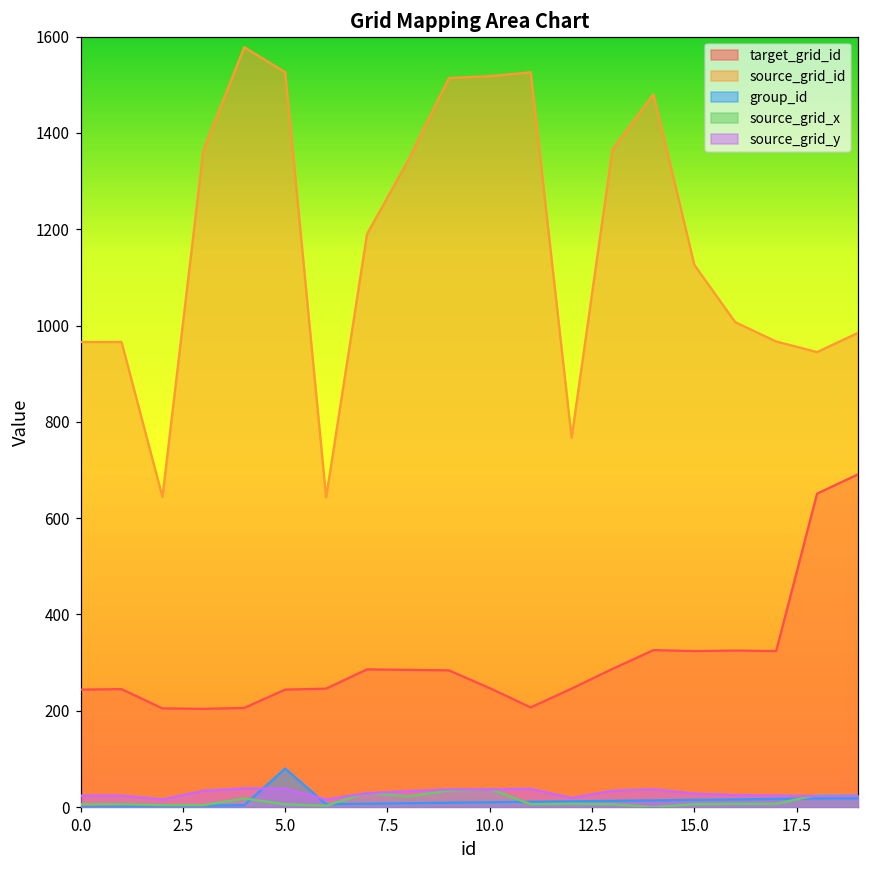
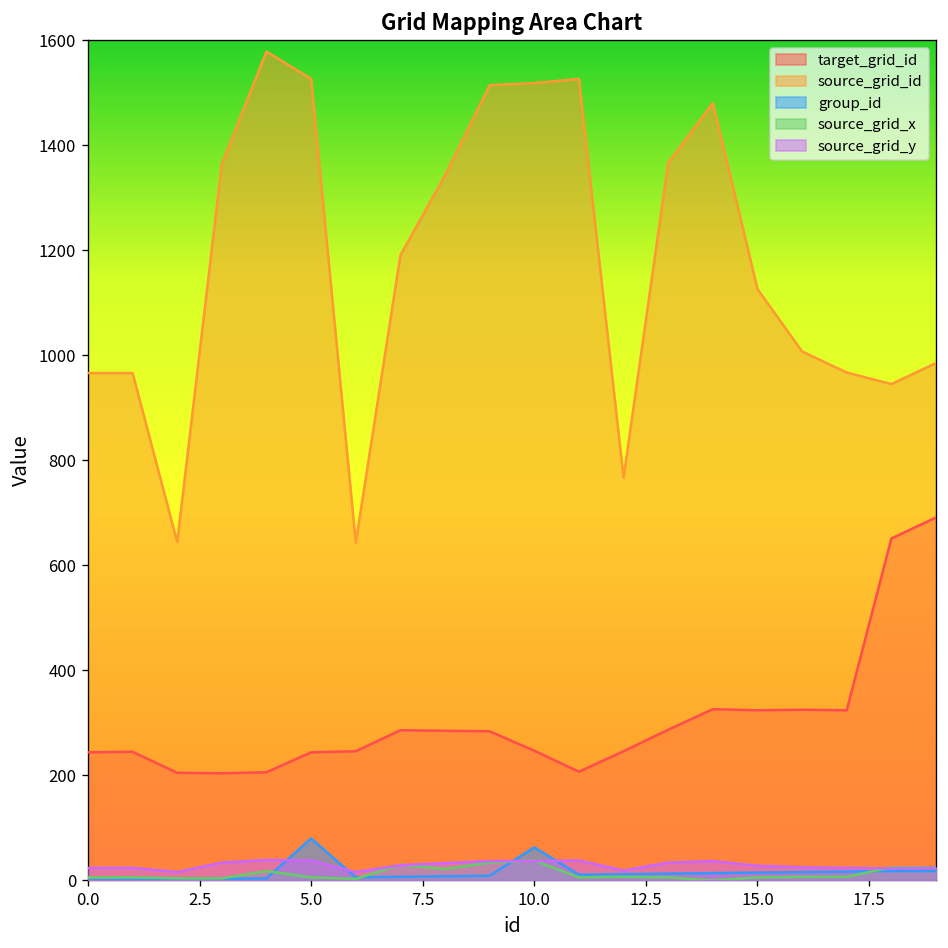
group_id, 10.0: 10 -> 60
